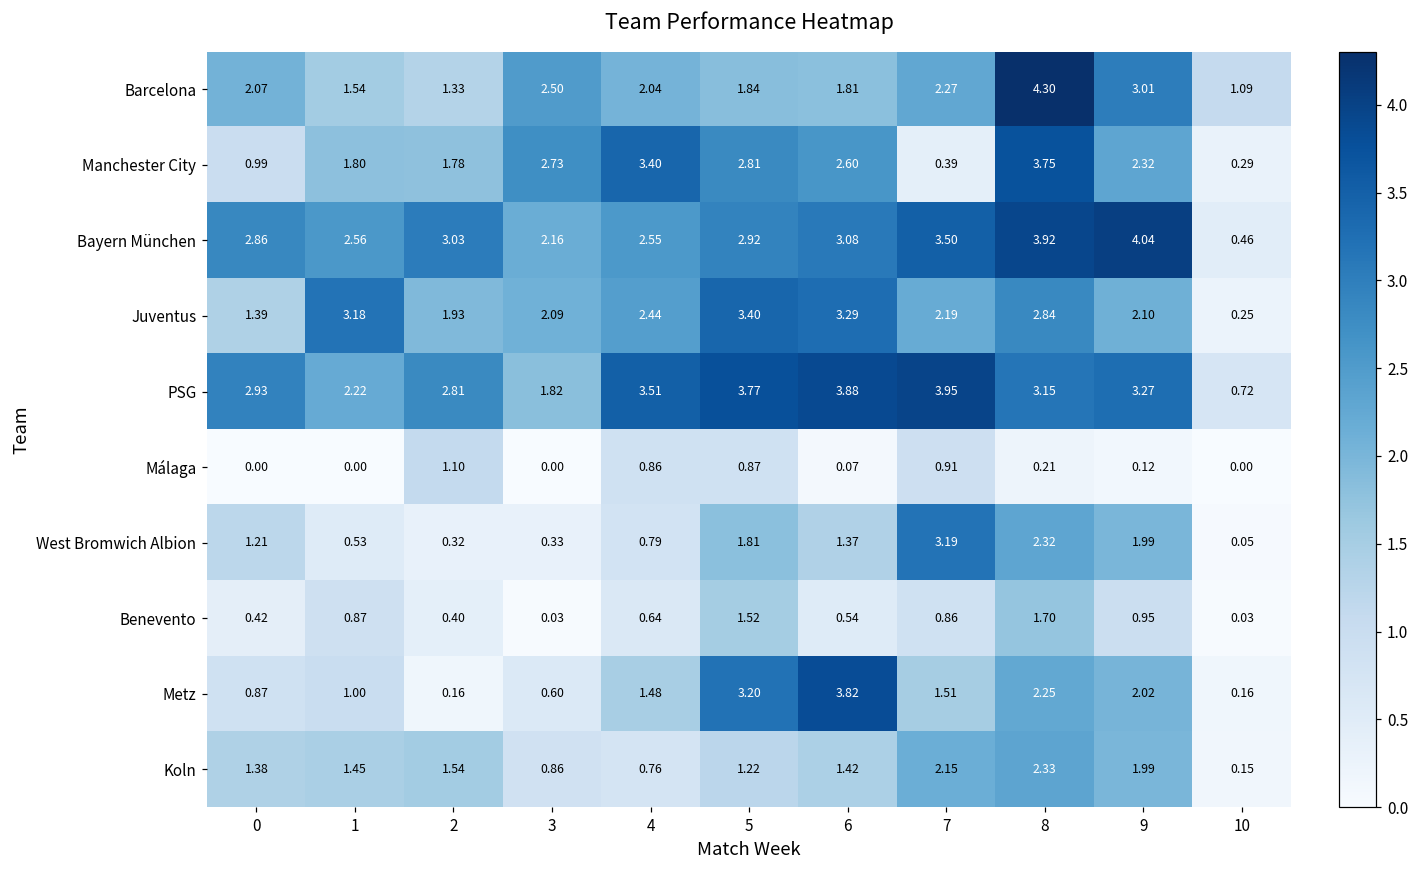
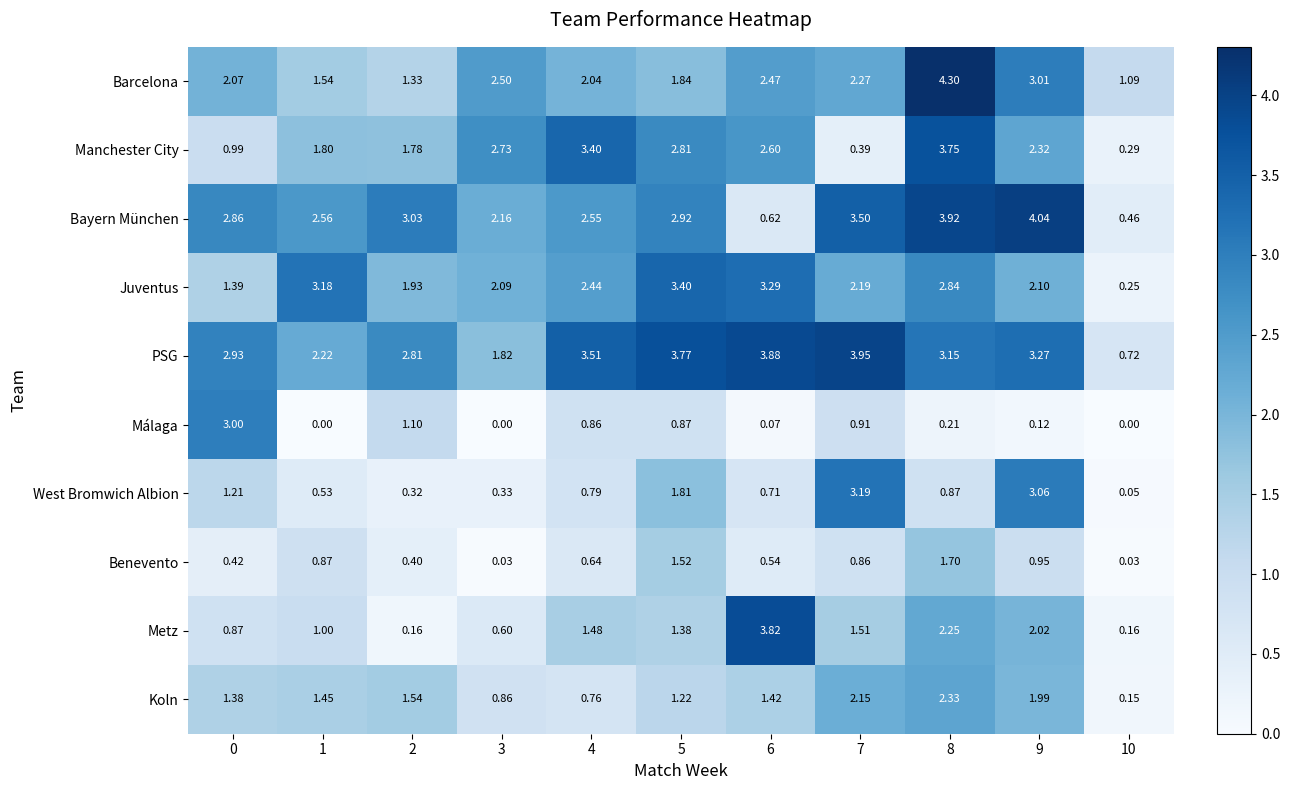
Barcelona, 6: 1.81 -> 2.47
Bayern München, 6: 3.08 -> 0.62
Málaga, 0: 0.00 -> 3.00
West Bromwich Albion, 6: 1.37 -> 0.71
West Bromwich Albion, 8: 2.32 -> 0.87
West Bromwich Albion, 9: 1.99 -> 3.06
Metz, 5: 3.20 -> 1.38
